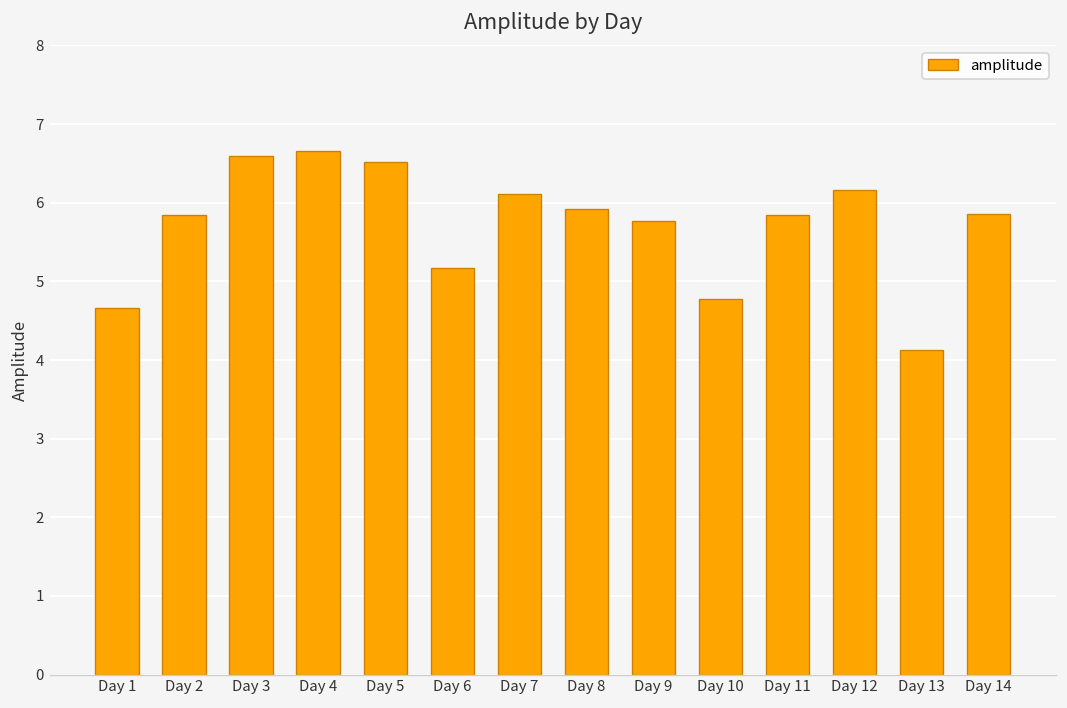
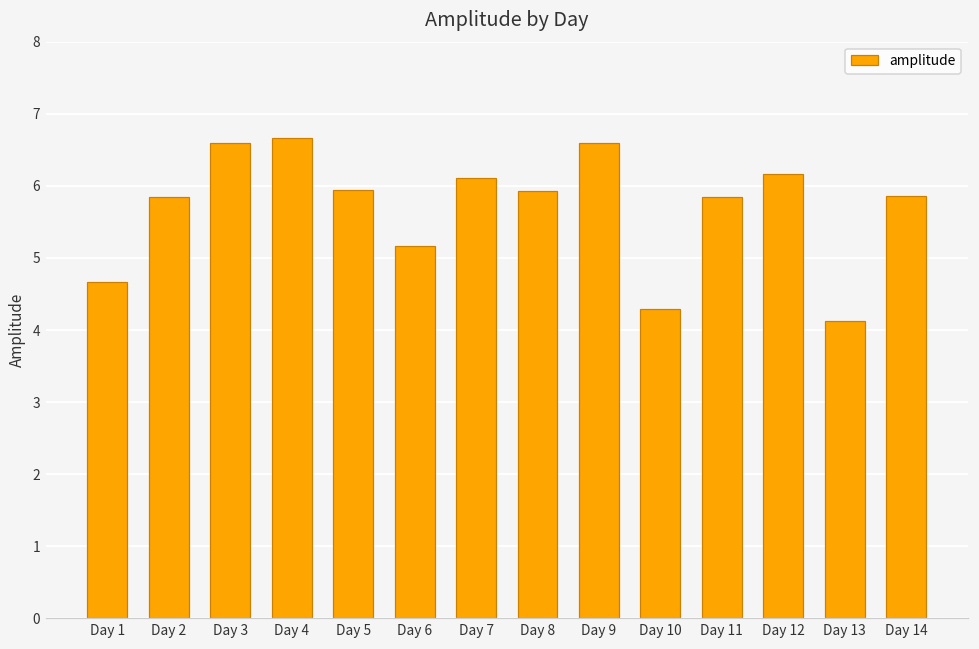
Day 5: 6.5 -> 5.9
Day 9: 5.8 -> 6.6
Day 10: 4.8 -> 4.3
